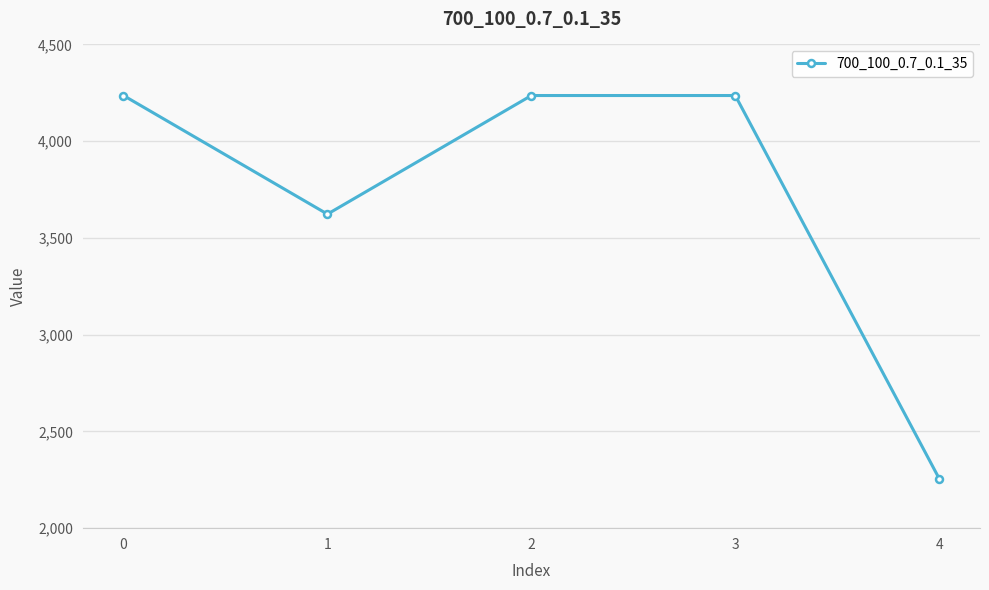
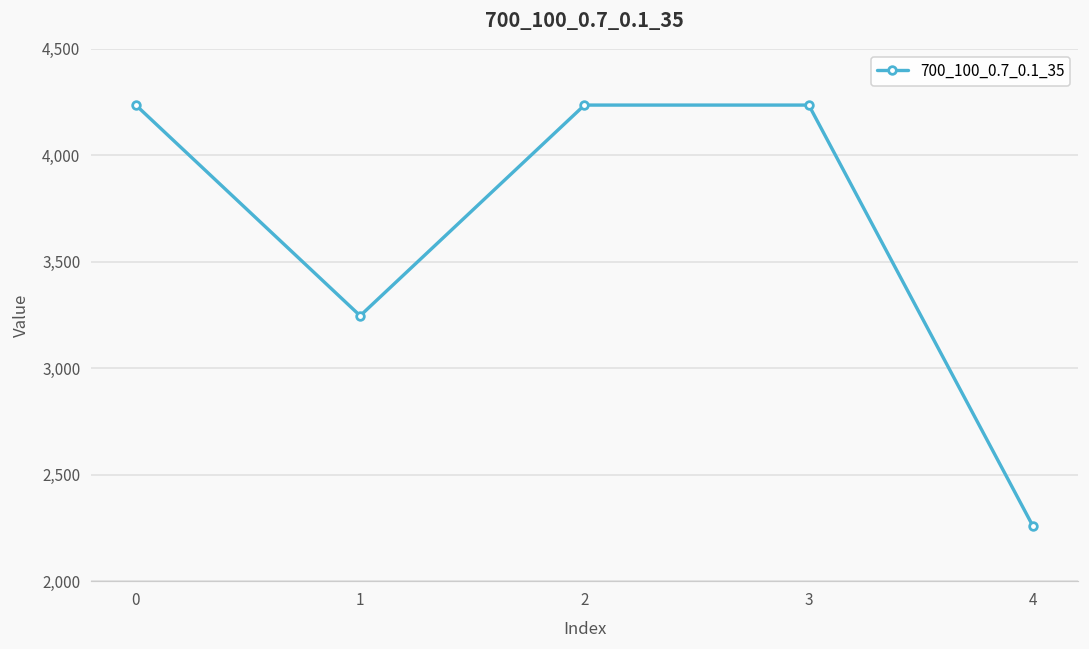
1: 3,620 -> 3,250
